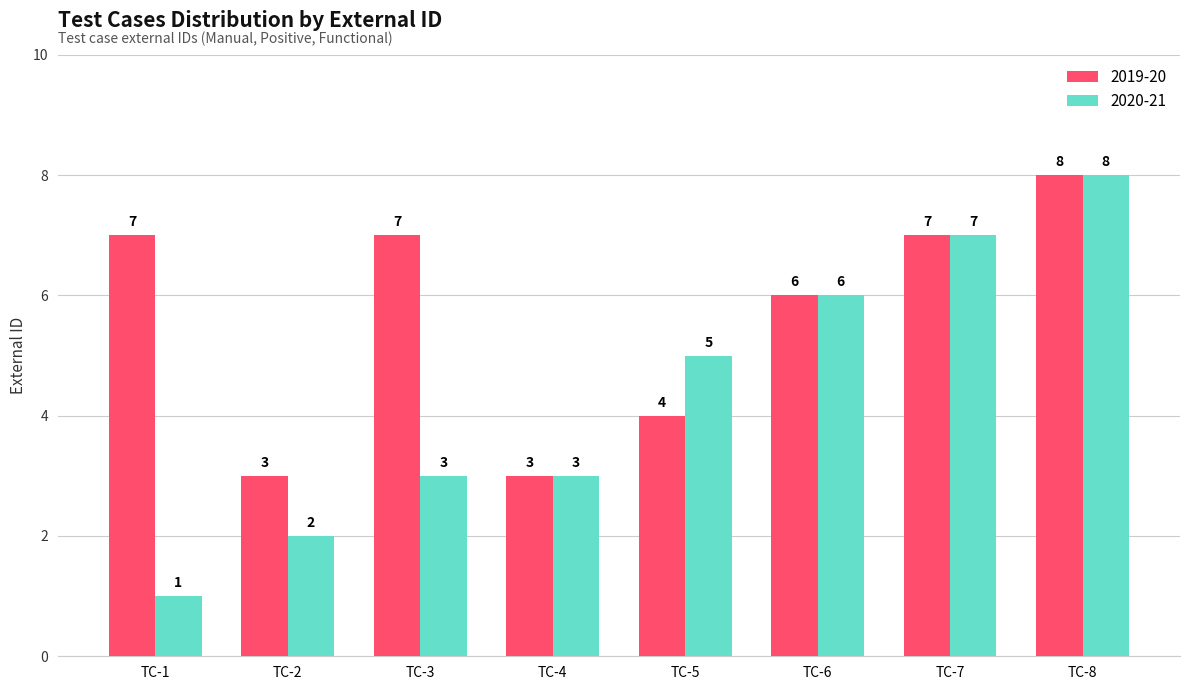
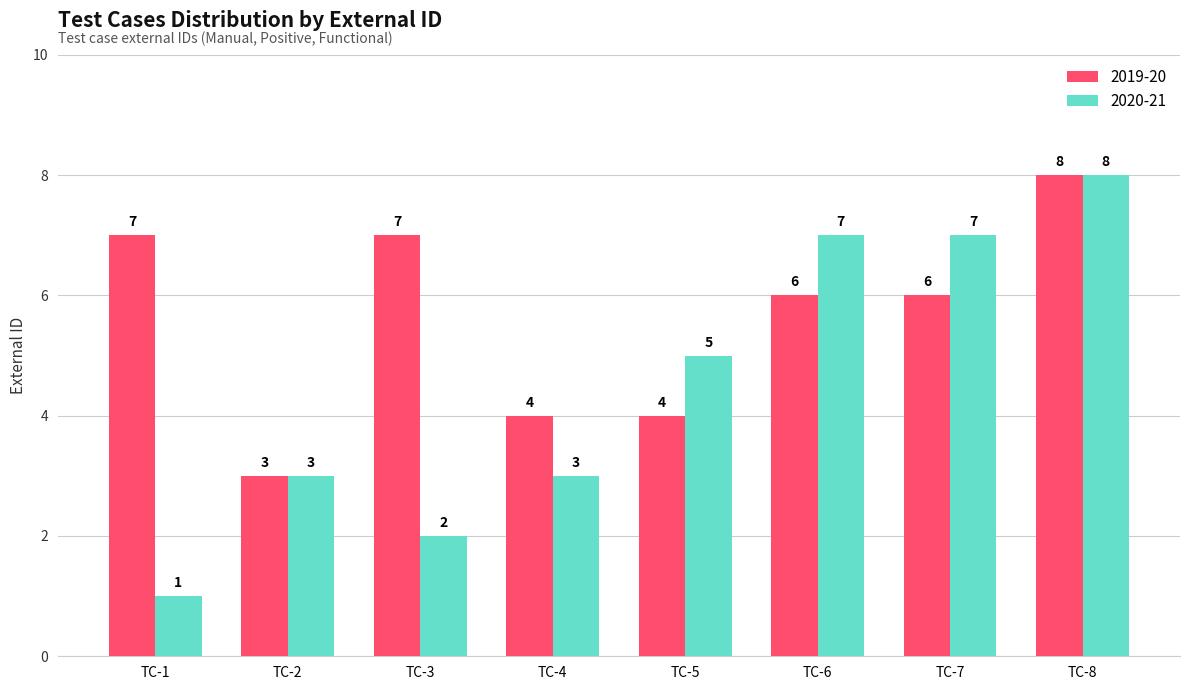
2020-21, TC-2: 2 -> 3
2020-21, TC-3: 3 -> 2
2019-20, TC-4: 3 -> 4
2020-21, TC-6: 6 -> 7
2019-20, TC-7: 7 -> 6
